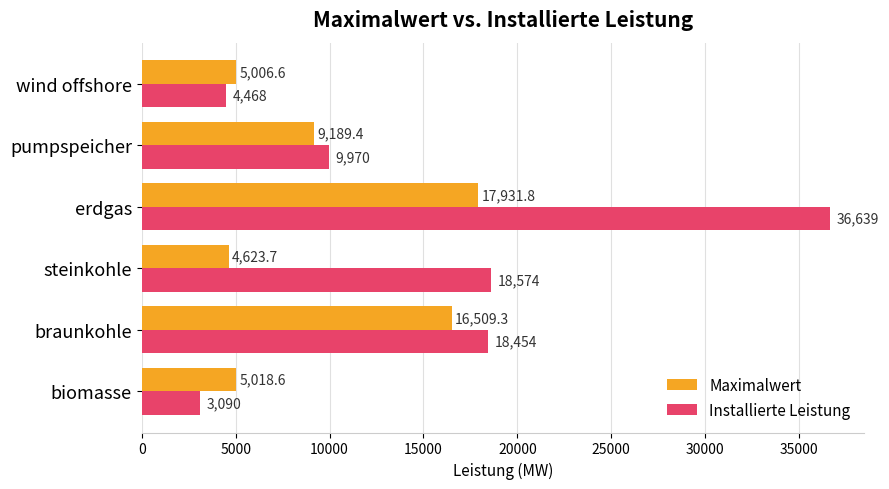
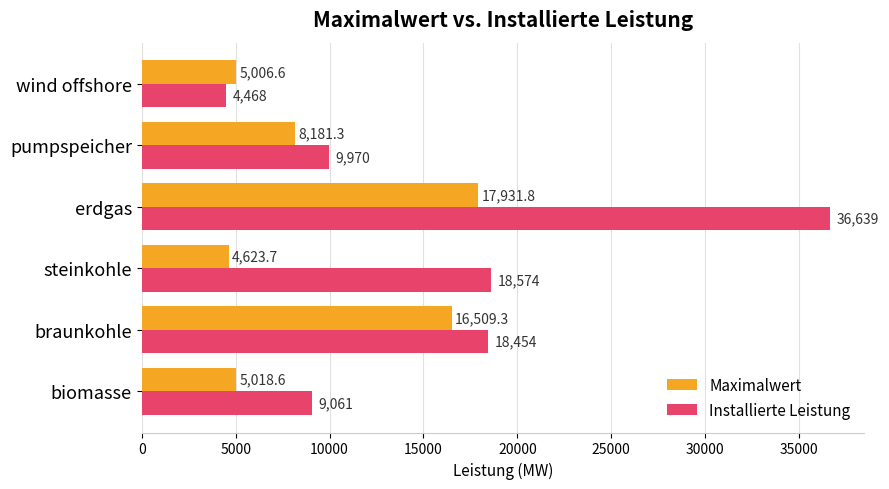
Maximalwert, pumpspeicher: 9,189.4 -> 8,181.3
Installierte Leistung, biomasse: 3,090 -> 9,061
